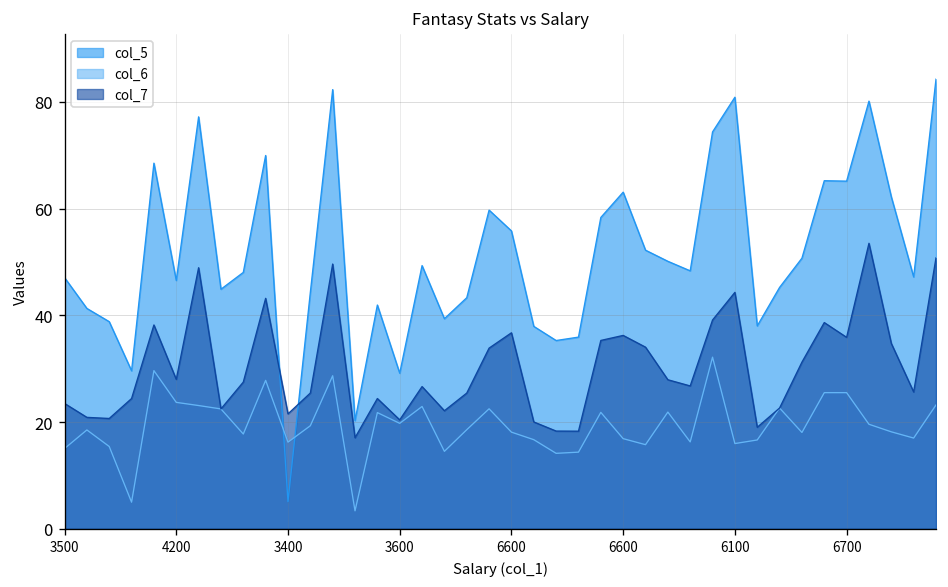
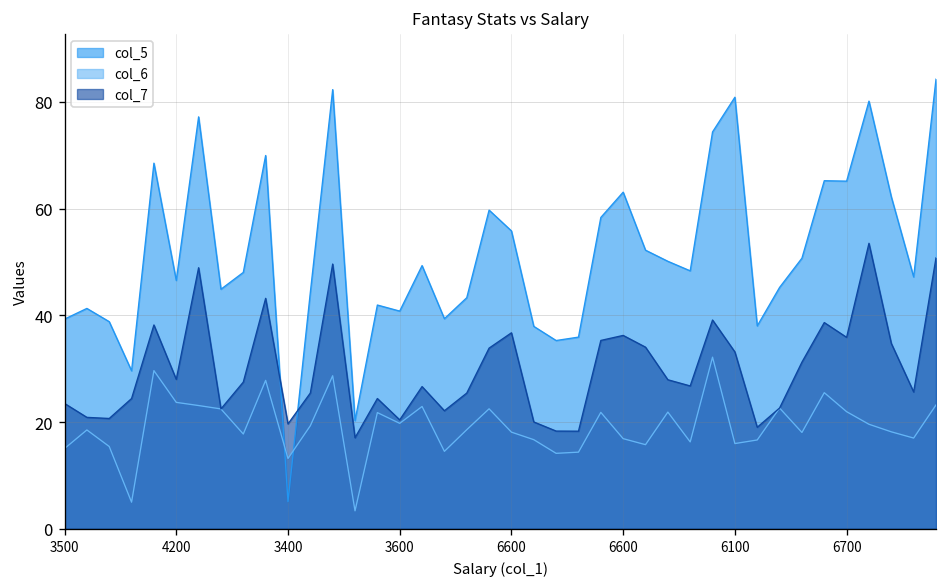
col_5, 3500: 47 -> 39
col_6, 3400: 16 -> 13
col_7, 3400: 22 -> 20
col_5, 3600: 29 -> 41
col_7, 6100: 44 -> 33
col_6, 6700: 26 -> 22
